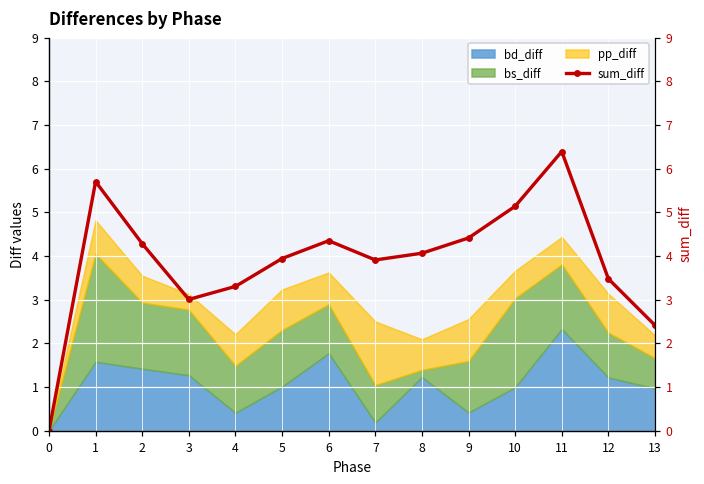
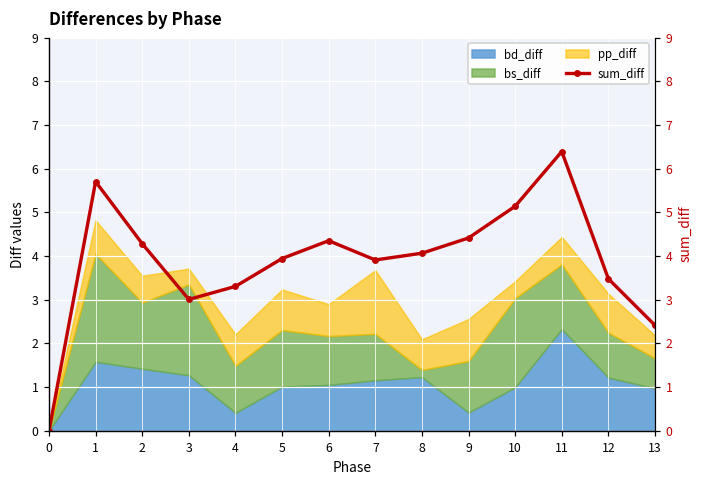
bs_diff, 3: 1.5 -> 2.1
bd_diff, 6: 1.8 -> 1.1
bd_diff, 7: 0.2 -> 1.2
bs_diff, 7: 0.9 -> 1.1
pp_diff, 10: 0.6 -> 0.4
